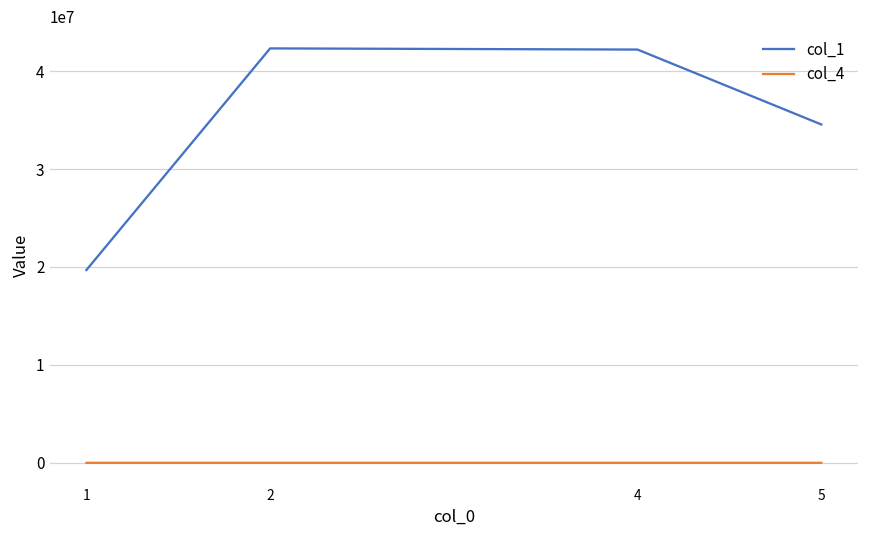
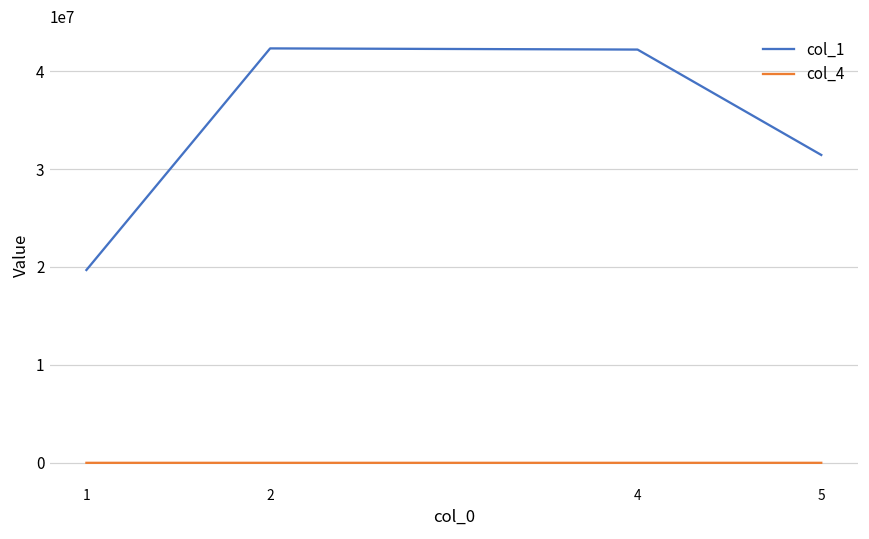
col_1, 5: 35000000 -> 31000000
